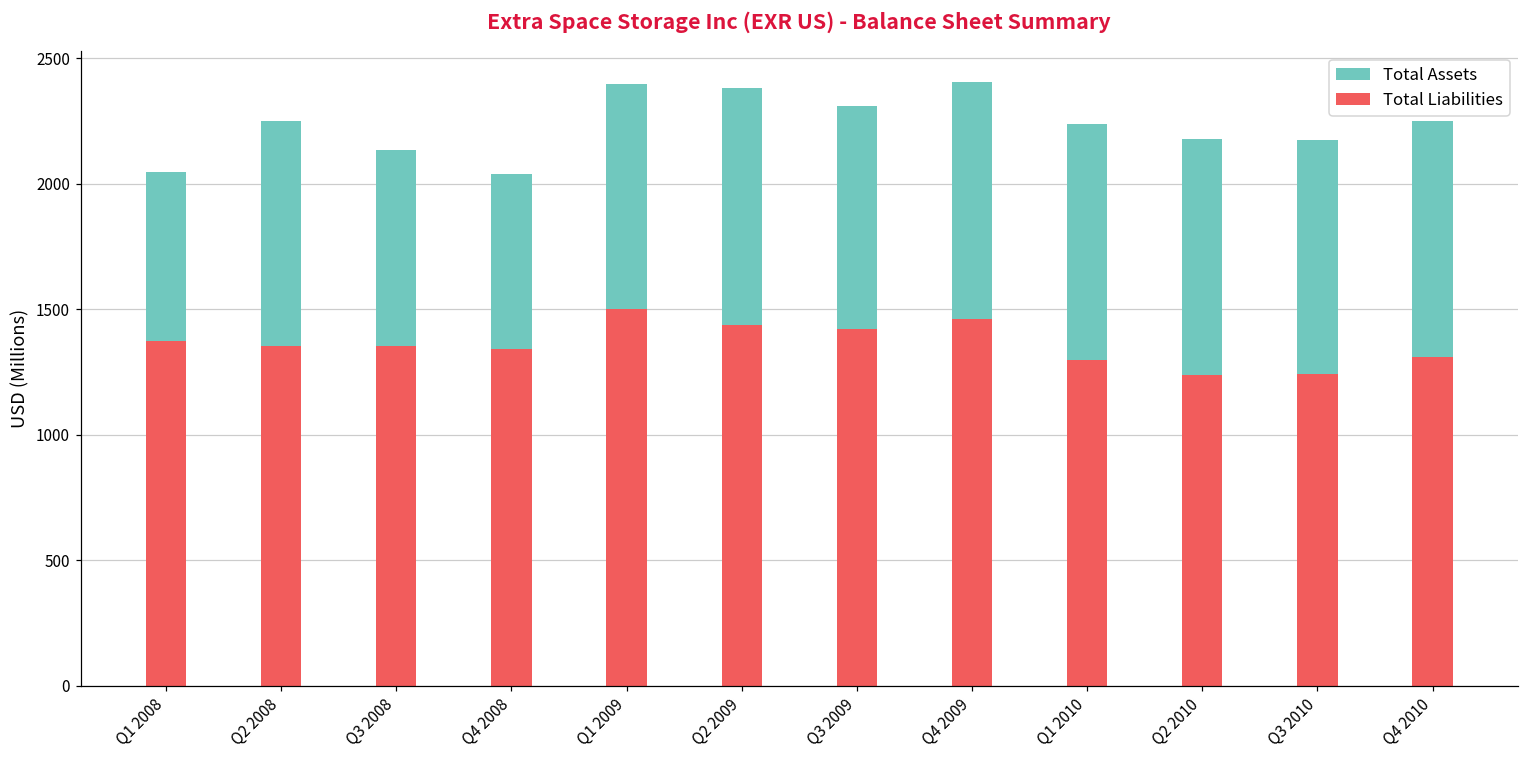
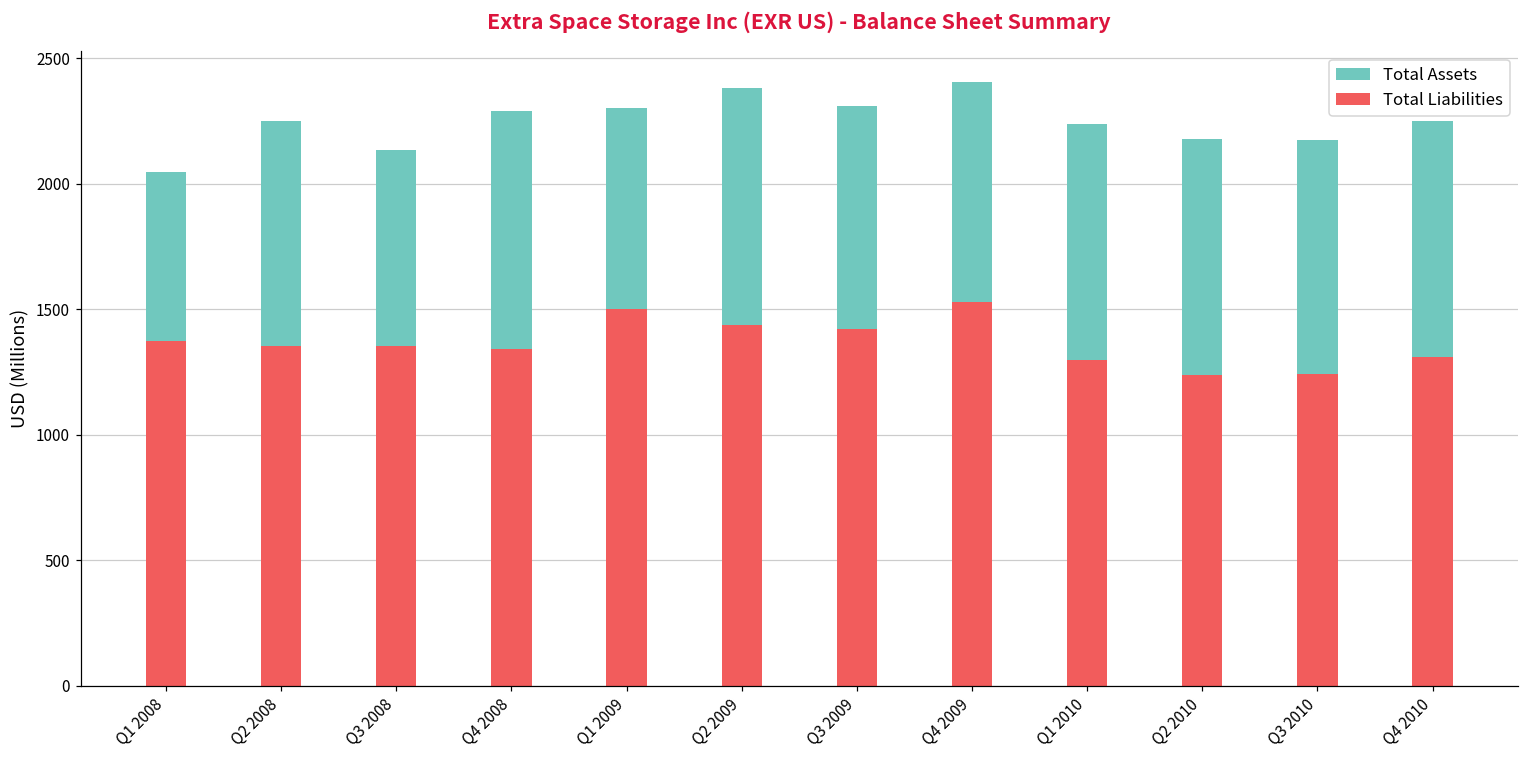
Total Assets, Q4 2008: 2040 -> 2290
Total Assets, Q1 2009: 2400 -> 2300
Total Liabilities, Q4 2009: 1460 -> 1530
